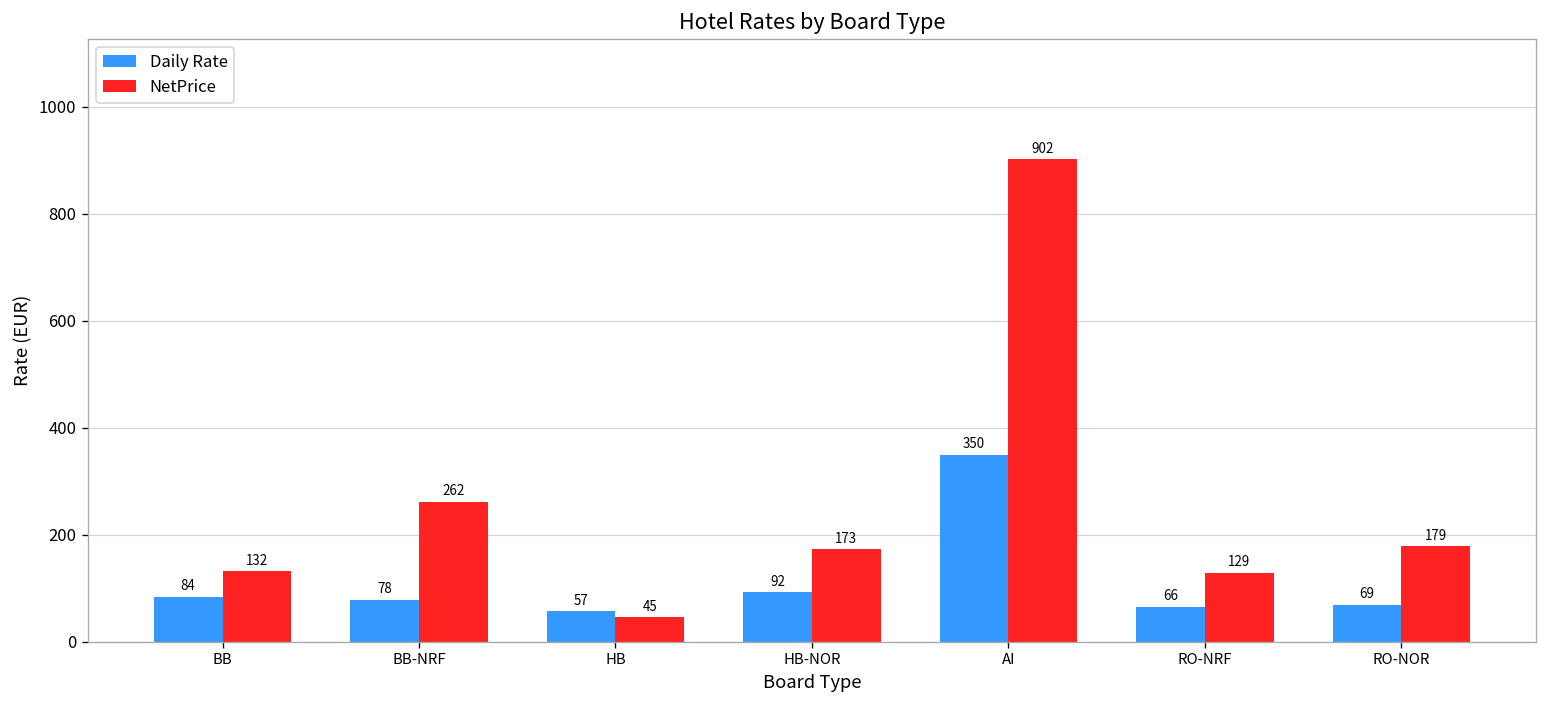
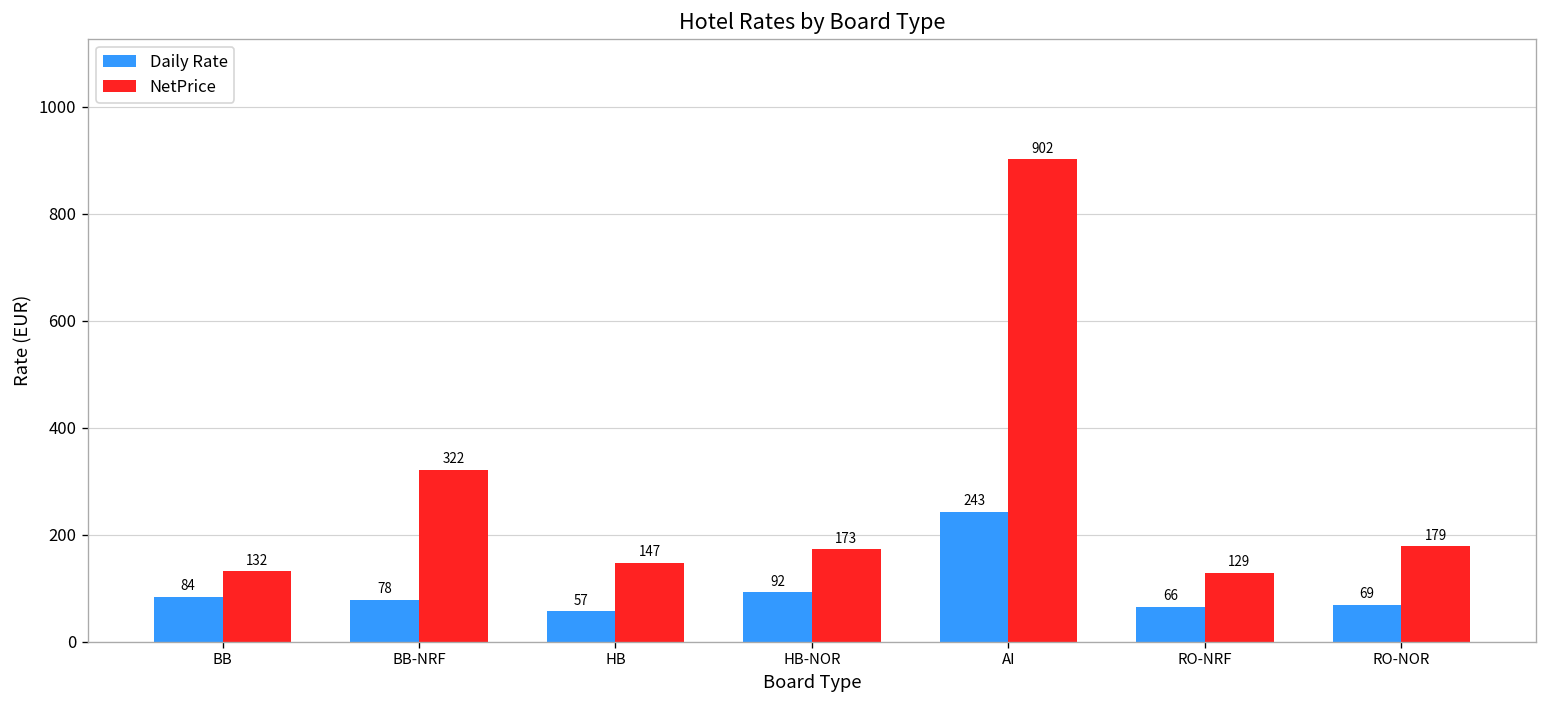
NetPrice, BB-NRF: 262 -> 322
NetPrice, HB: 45 -> 147
Daily Rate, AI: 350 -> 243
